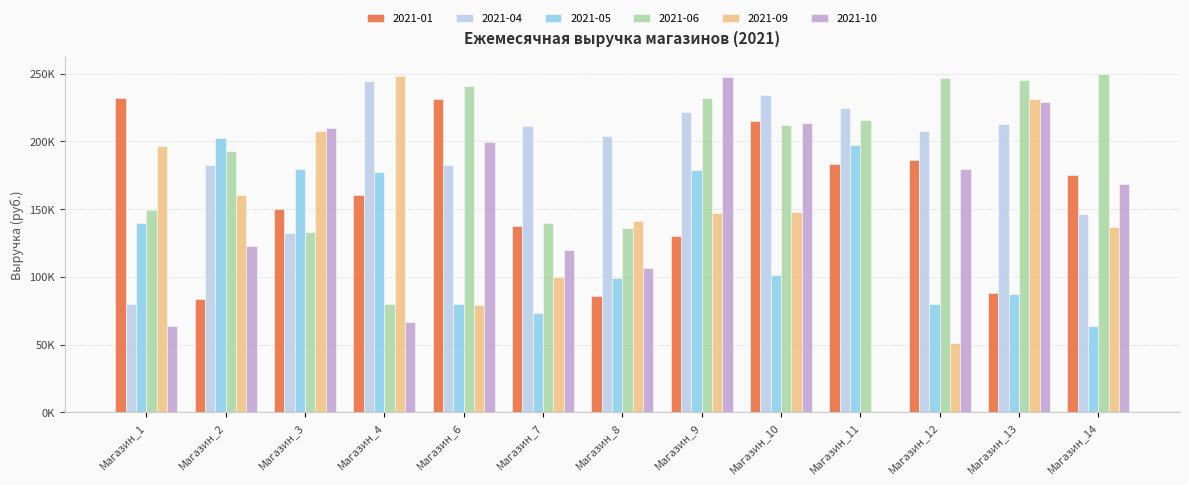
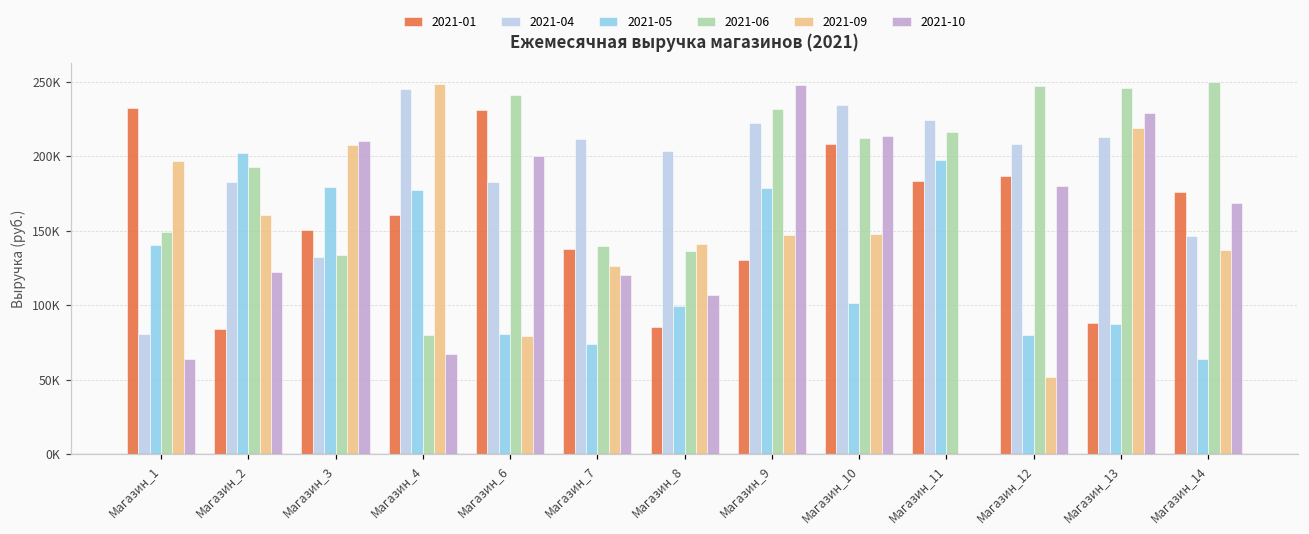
2021-09, Магазин_7: 100000 -> 126000
2021-01, Магазин_10: 215000 -> 208000
2021-09, Магазин_13: 231000 -> 219000
